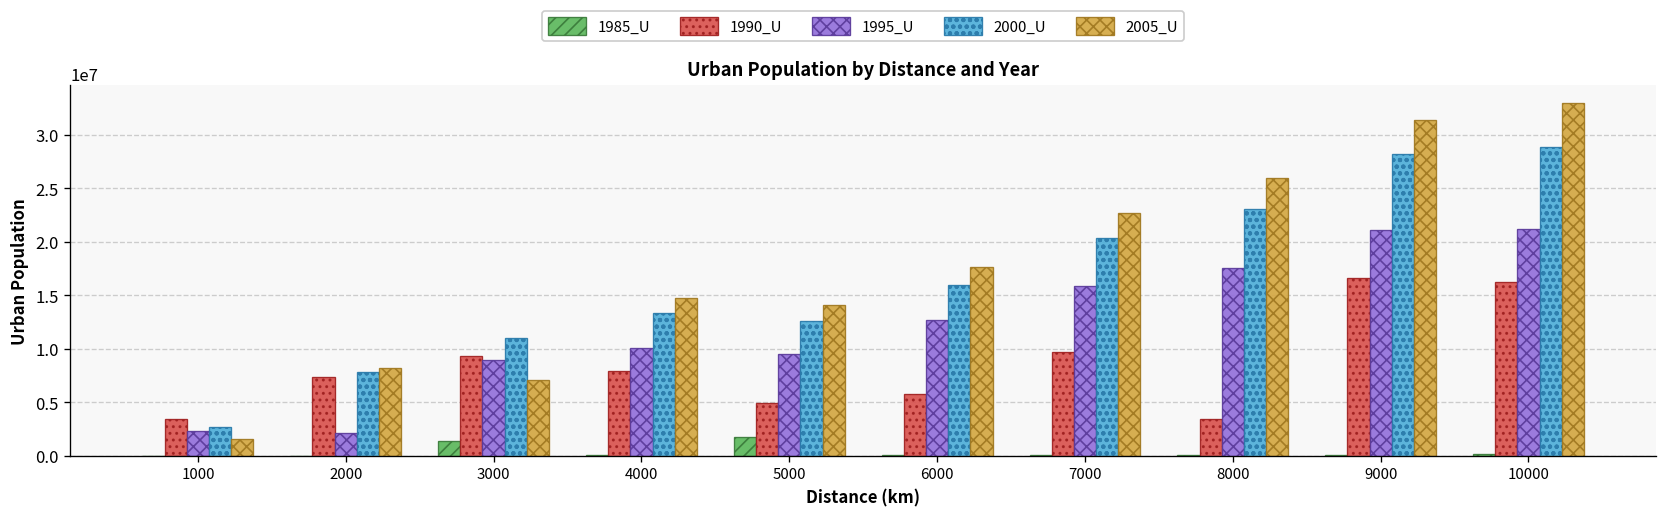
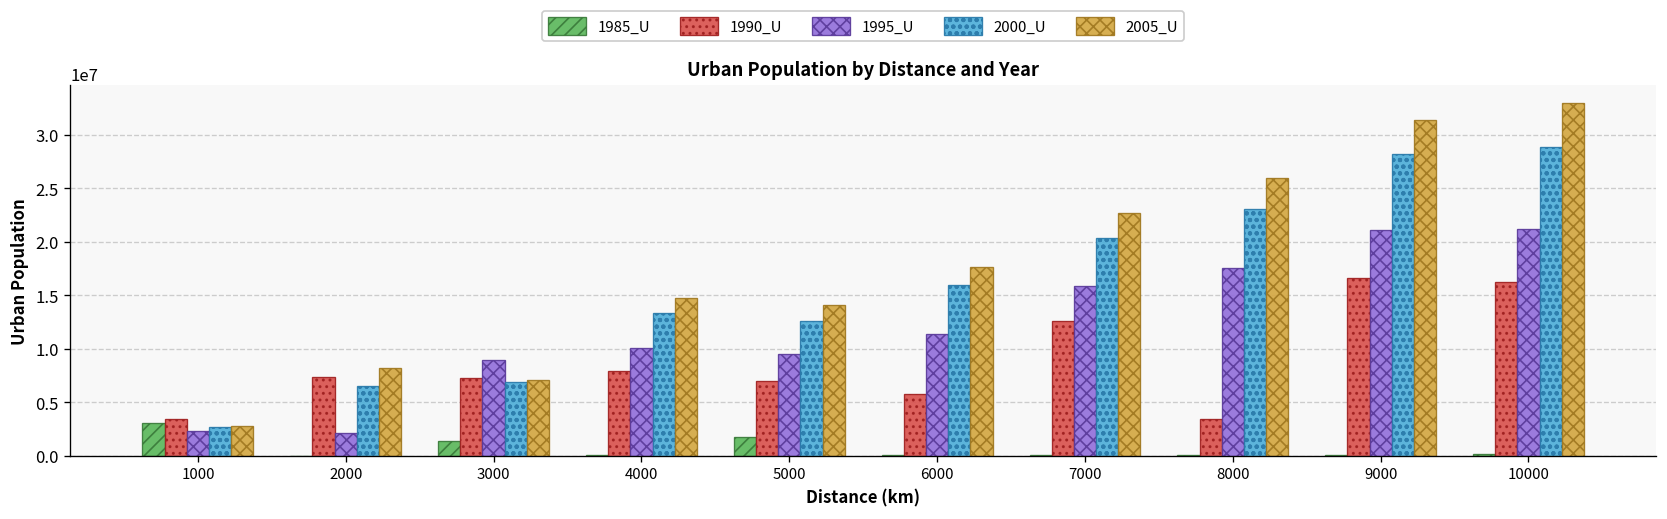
1985_U, 1000: 0 -> 3000000
2005_U, 1000: 2000000 -> 3000000
2000_U, 2000: 8000000 -> 7000000
1990_U, 3000: 9000000 -> 7000000
2000_U, 3000: 11000000 -> 7000000
1990_U, 5000: 5000000 -> 7000000
1995_U, 6000: 13000000 -> 11000000
1990_U, 7000: 10000000 -> 13000000
